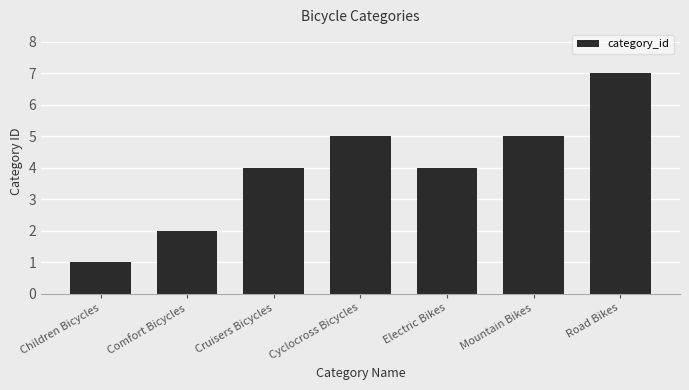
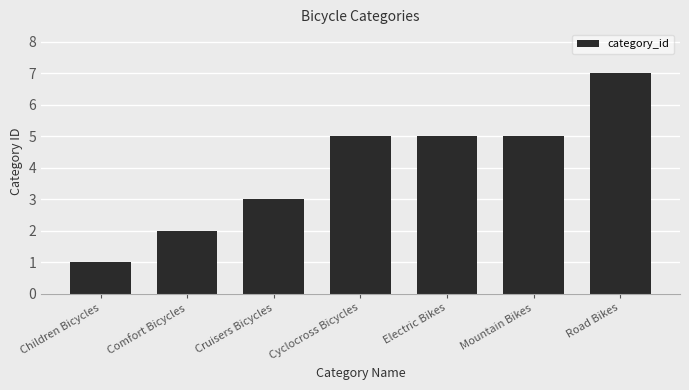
Cruisers Bicycles: 4 -> 3
Electric Bikes: 4 -> 5
